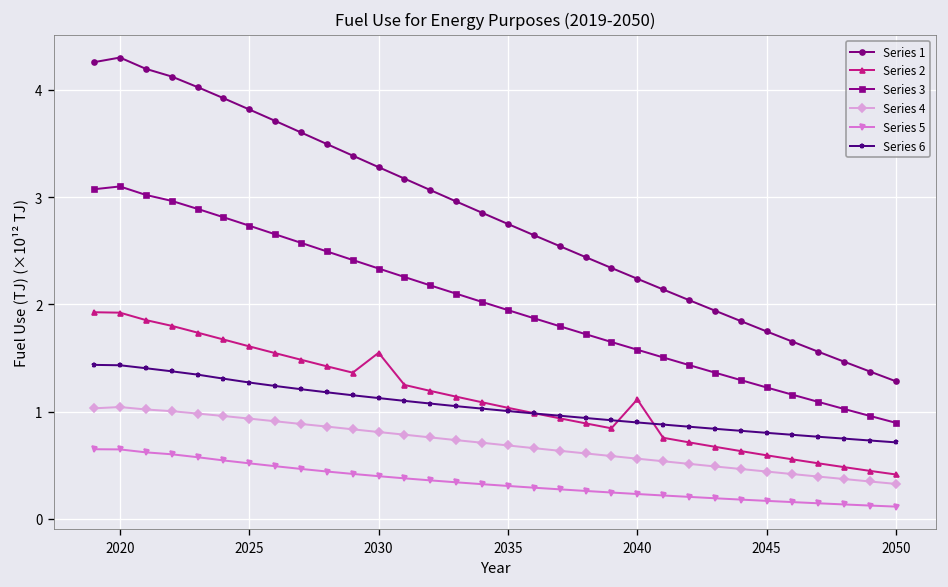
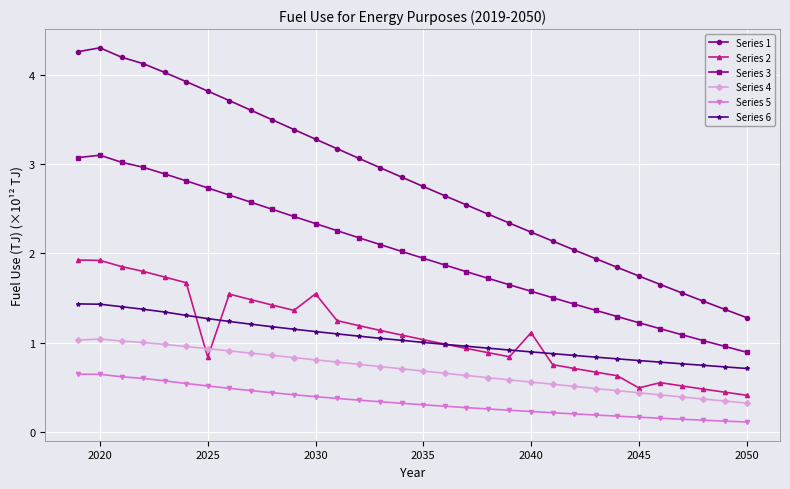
Series 2, 2025: 1.6 -> 0.8
Series 2, 2045: 0.6 -> 0.5
